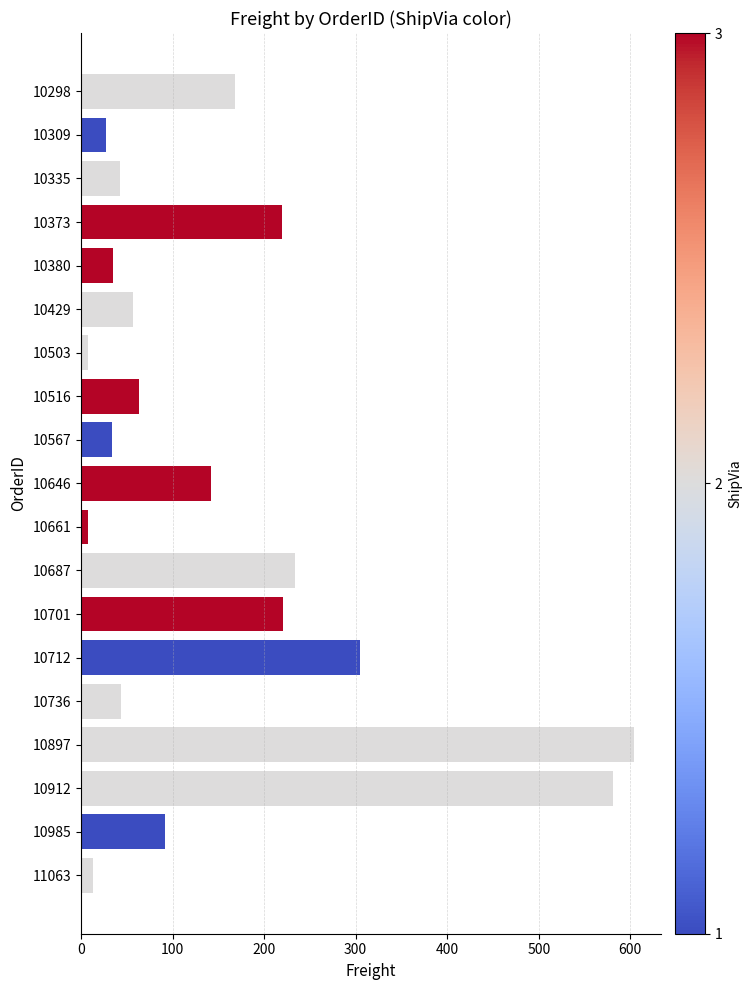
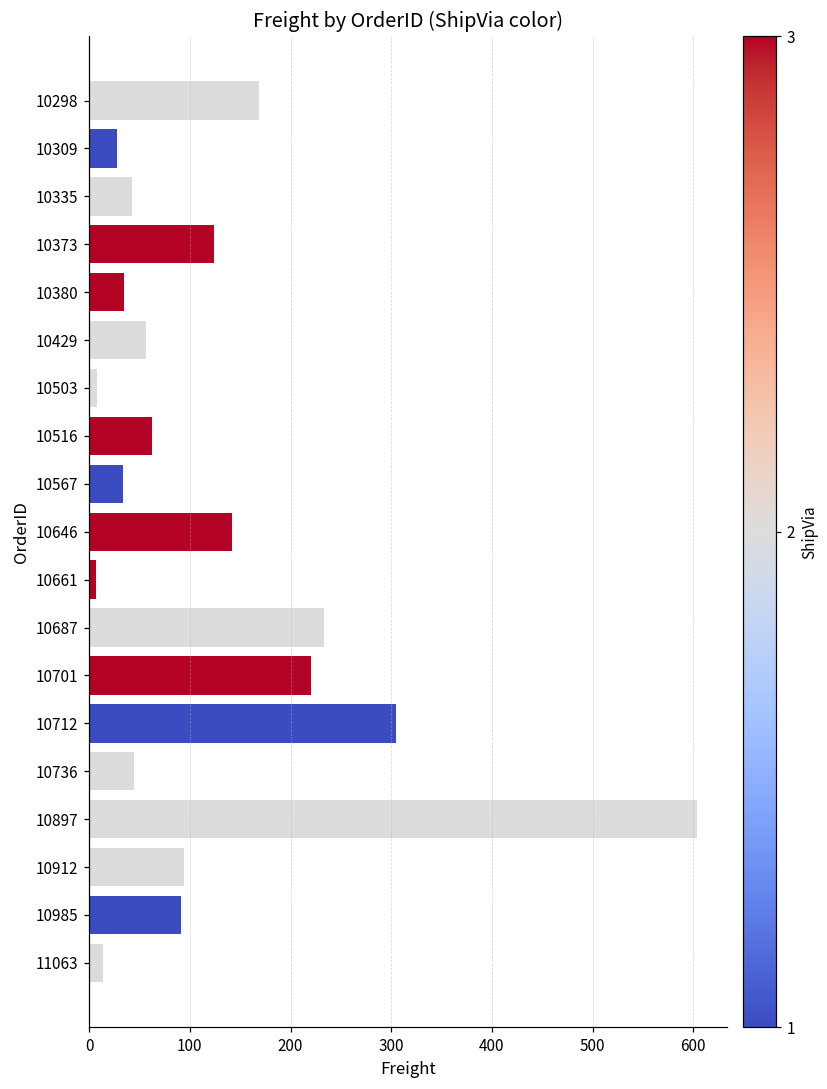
10373: 220 -> 120
10912: 580 -> 90
